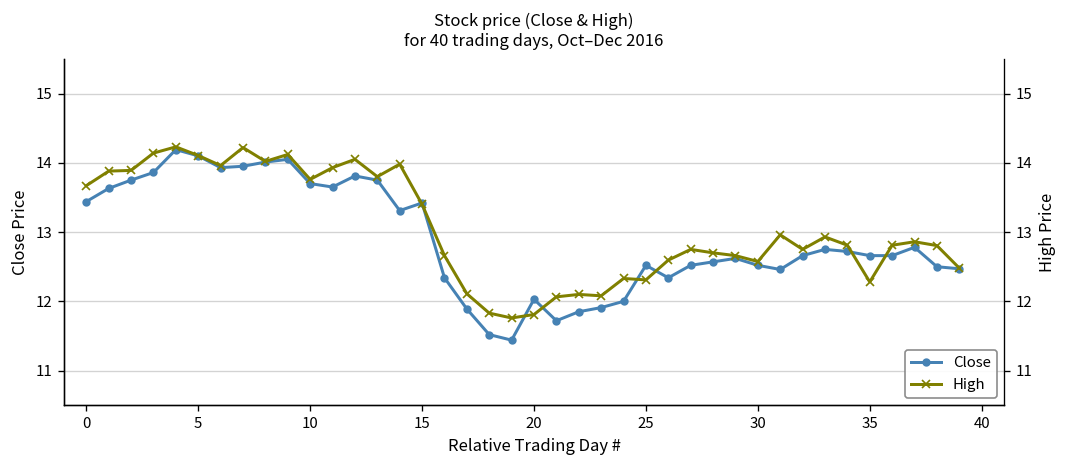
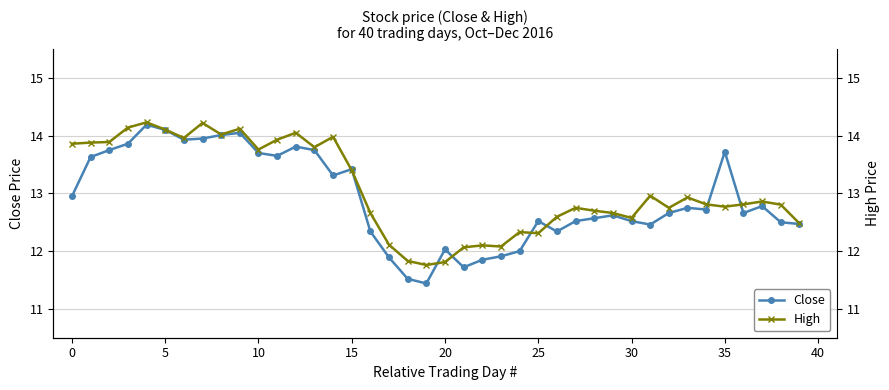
Close, 0: 13.4 -> 13.0
Close, 35: 12.7 -> 13.7
High, 0: 13.7 -> 13.9
High, 35: 12.3 -> 12.8
